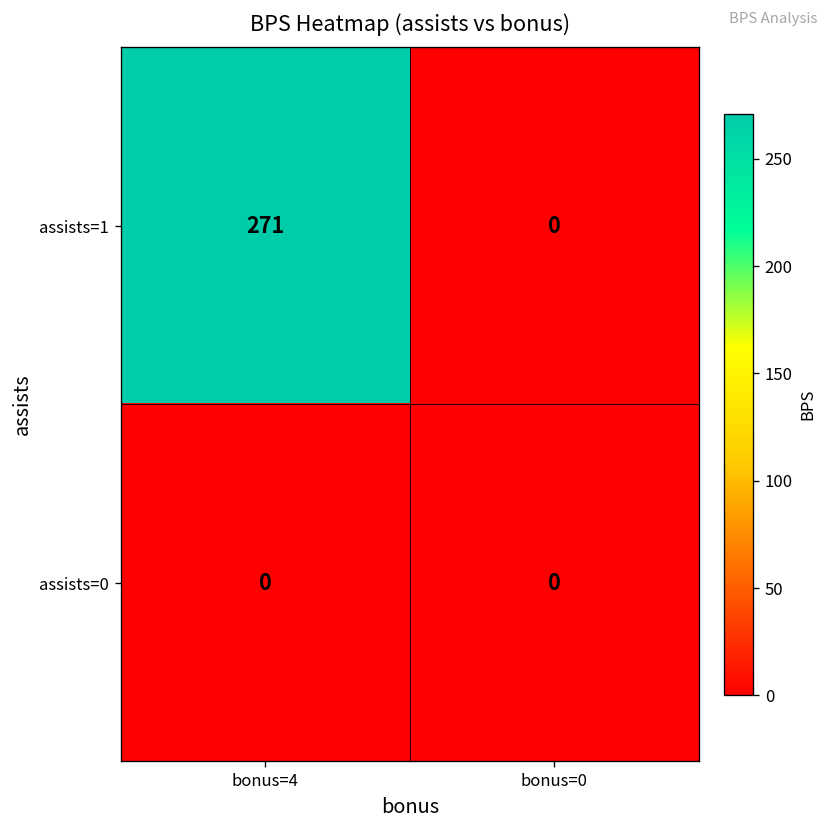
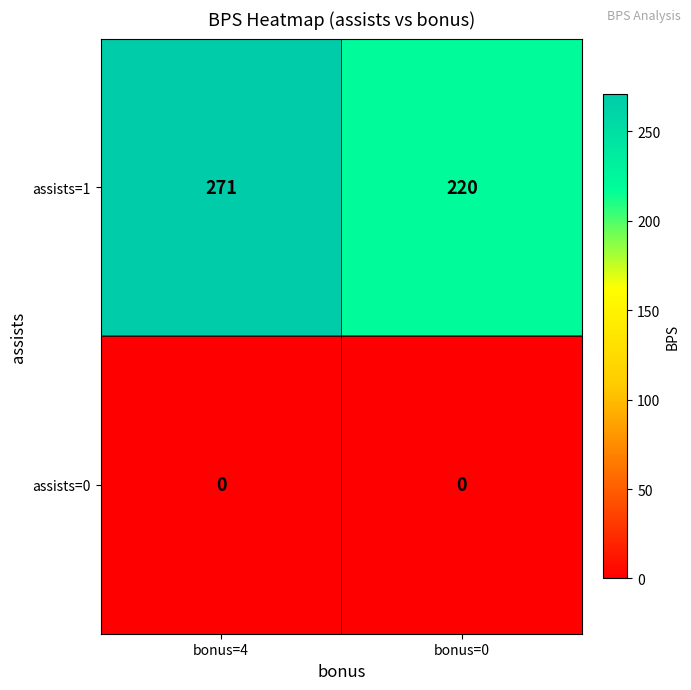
assists=1, bonus=0: 0 -> 220
